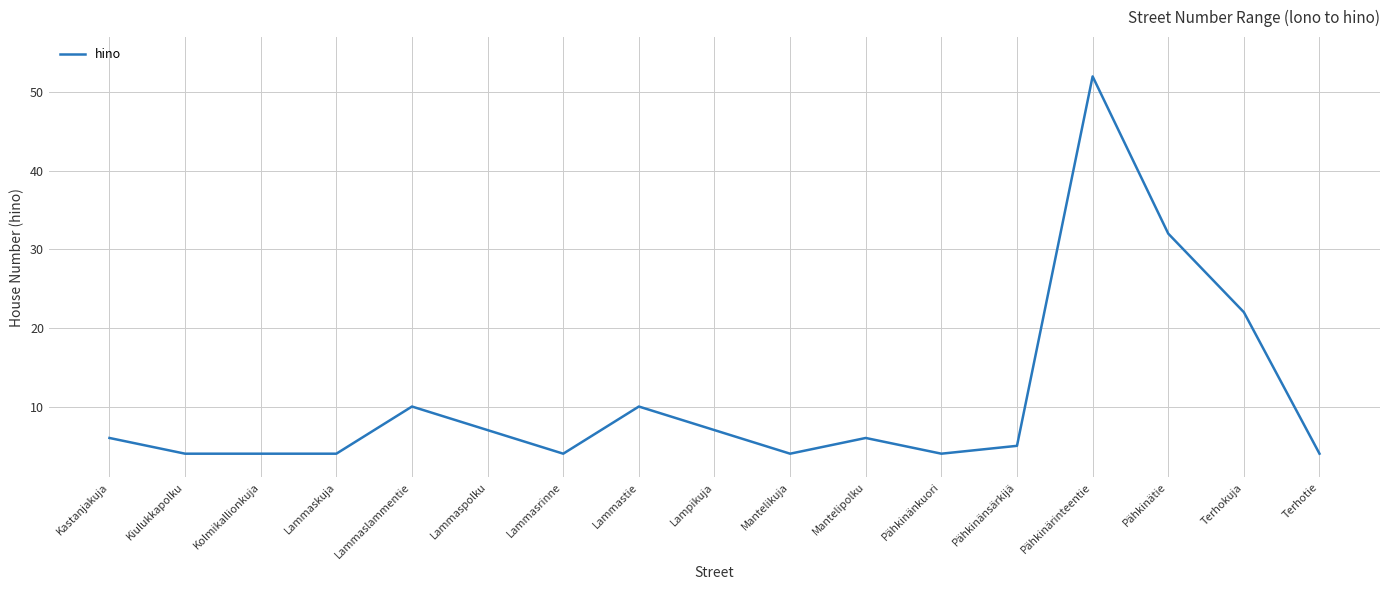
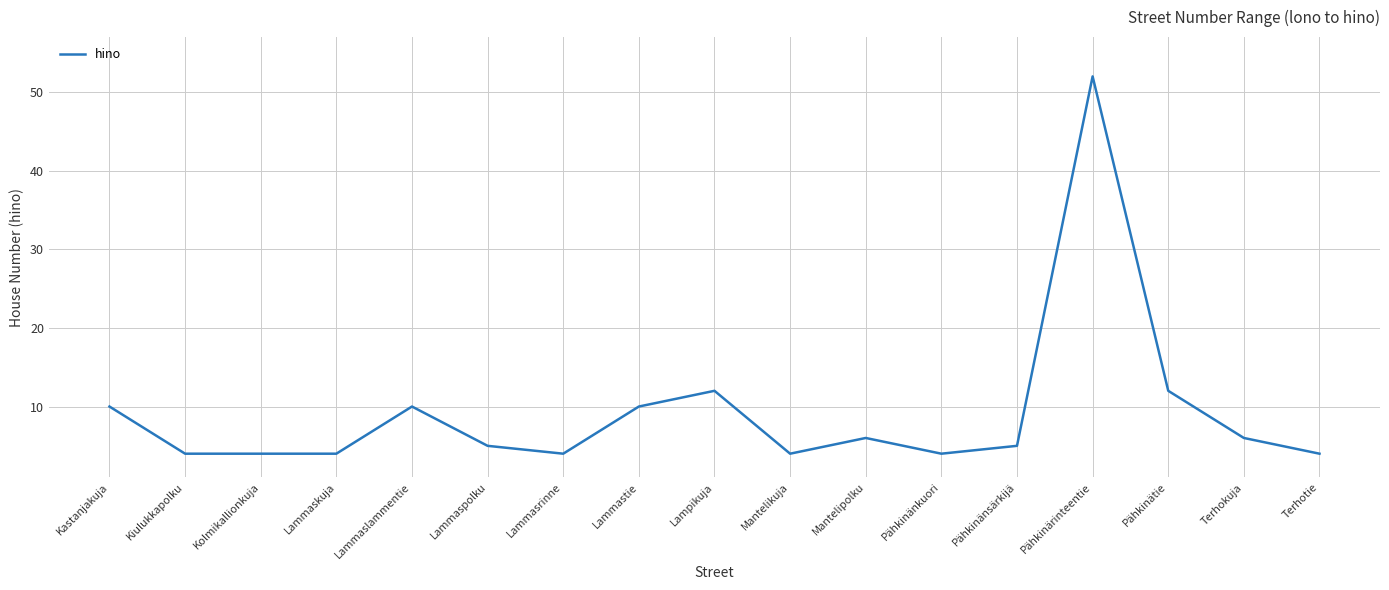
Kastanjakuja: 6 -> 10
Lammaspolku: 7 -> 5
Lampikuja: 7 -> 12
Pähkinätie: 32 -> 12
Terhokuja: 22 -> 6
